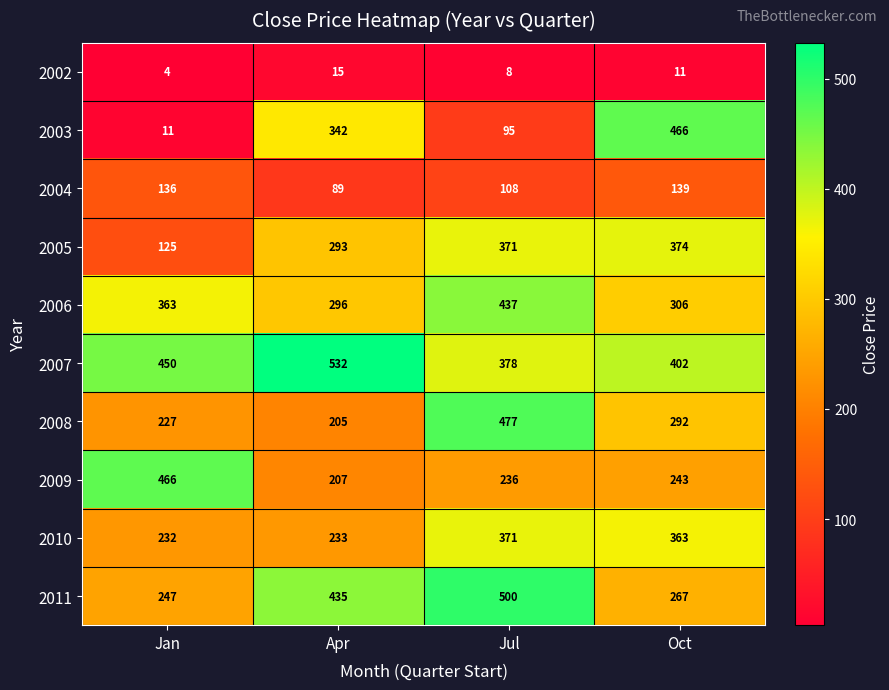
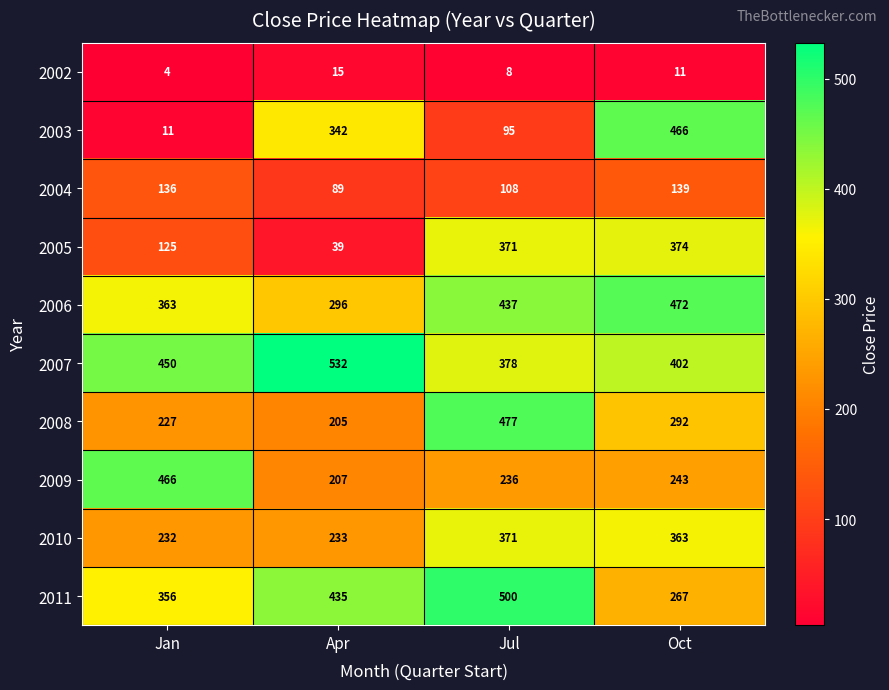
2005, Apr: 293 -> 39
2006, Oct: 306 -> 472
2011, Jan: 247 -> 356
